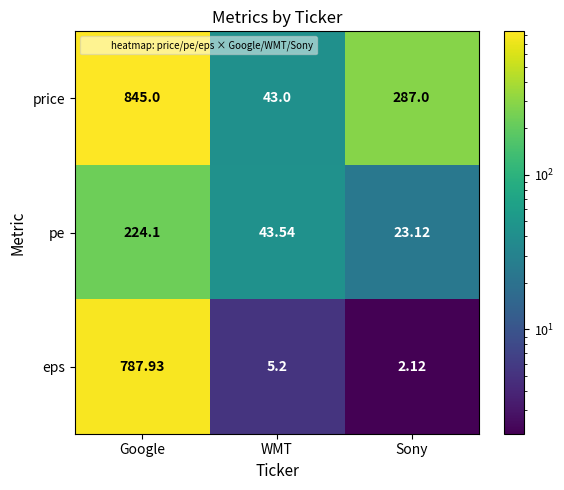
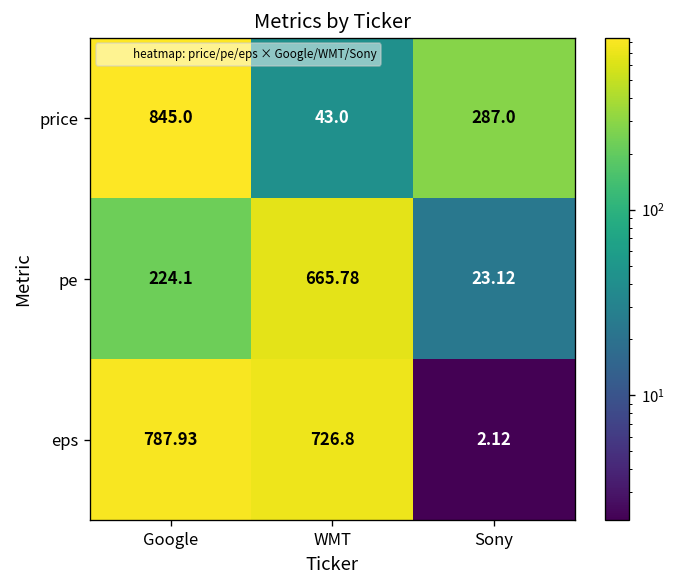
pe, WMT: 43.54 -> 665.78
eps, WMT: 5.2 -> 726.8
